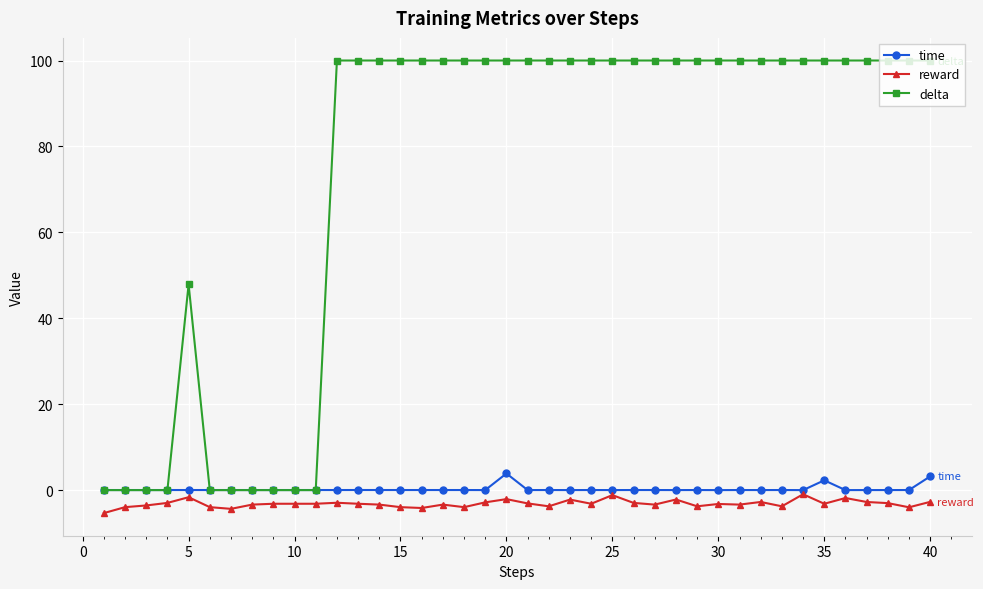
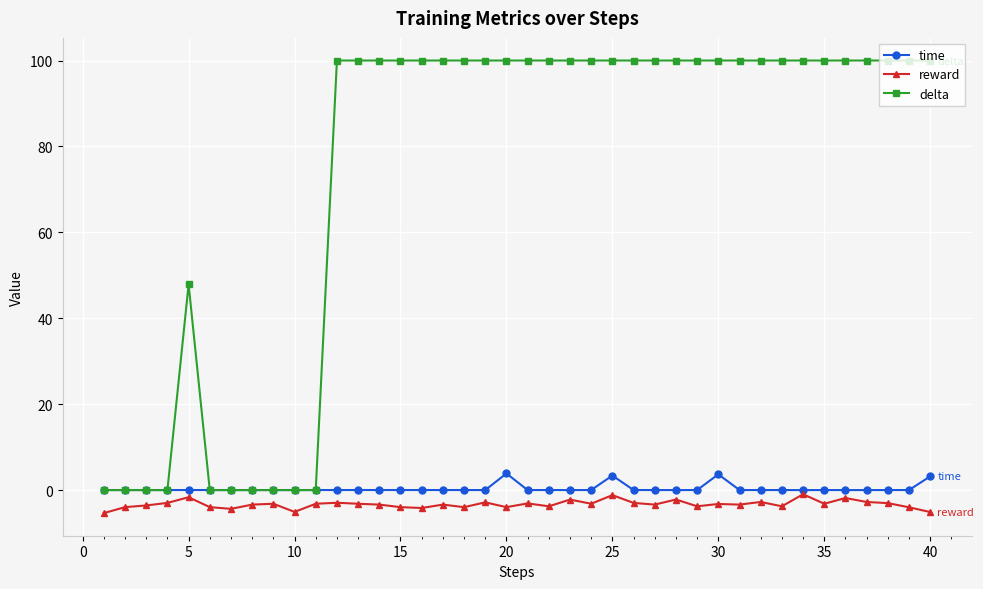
reward, 10: -3 -> -5
reward, 20: -2 -> -4
time, 25: 0 -> 3
time, 30: 0 -> 4
time, 35: 2 -> 0
reward, 40: -3 -> -5
